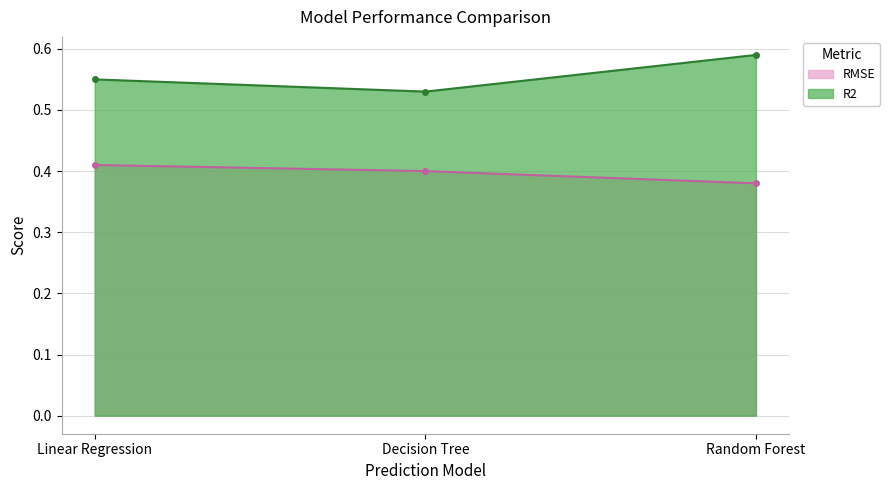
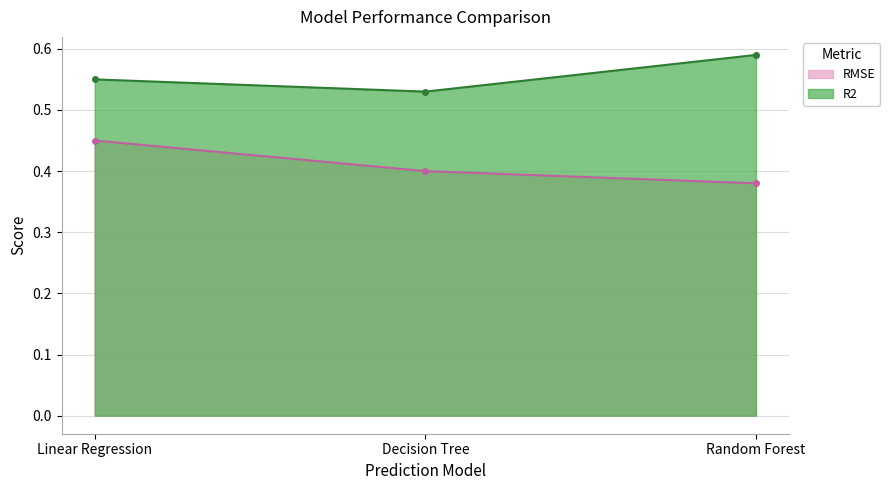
RMSE, Linear Regression: 0.41 -> 0.45
